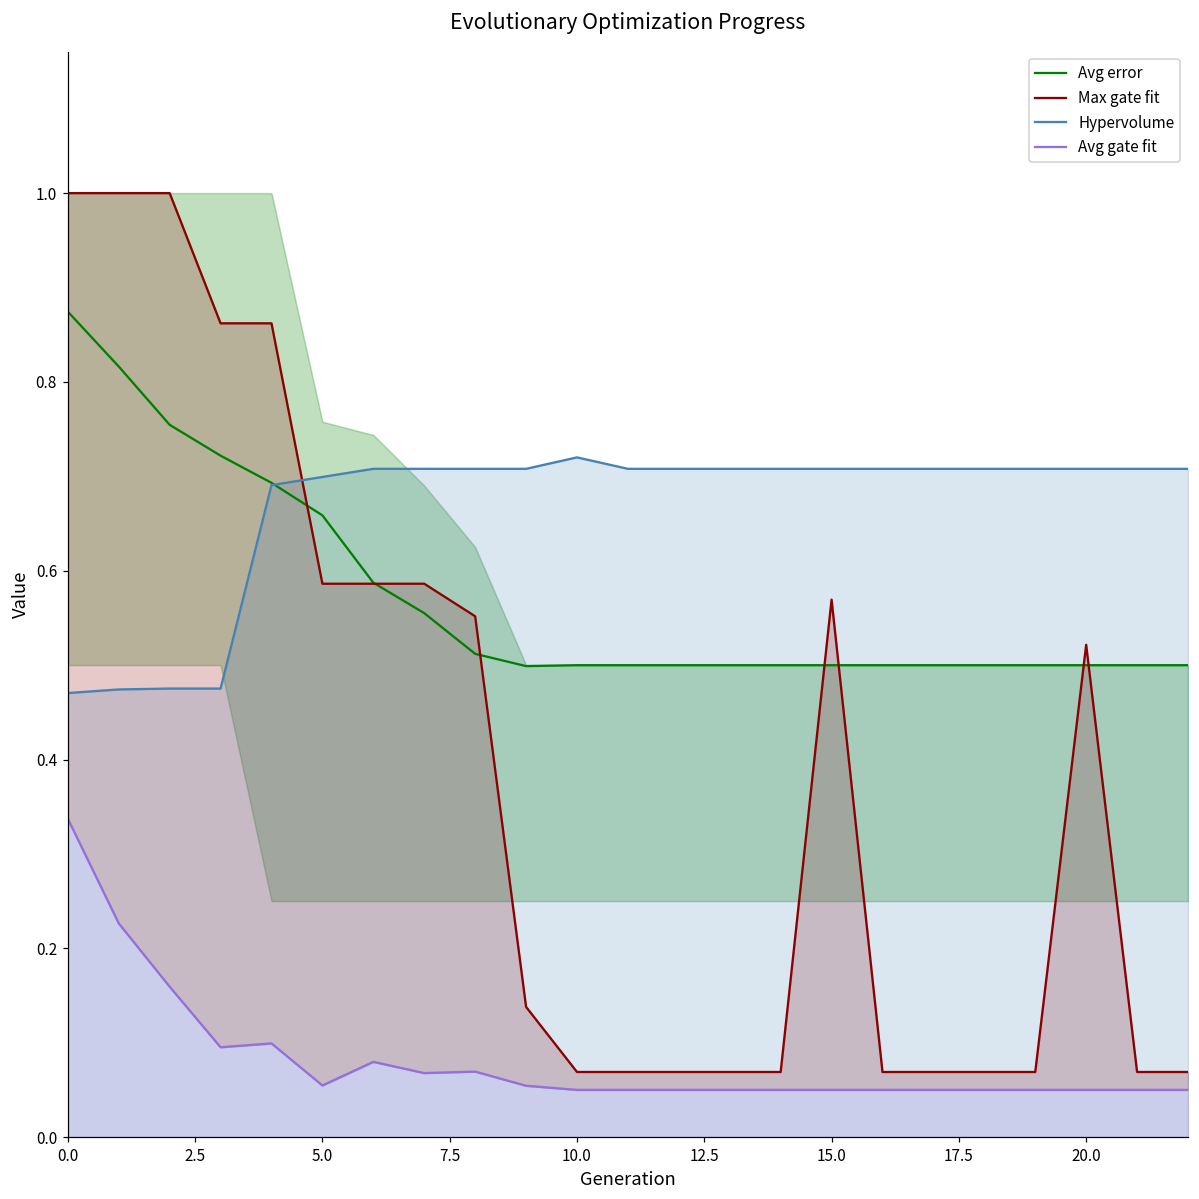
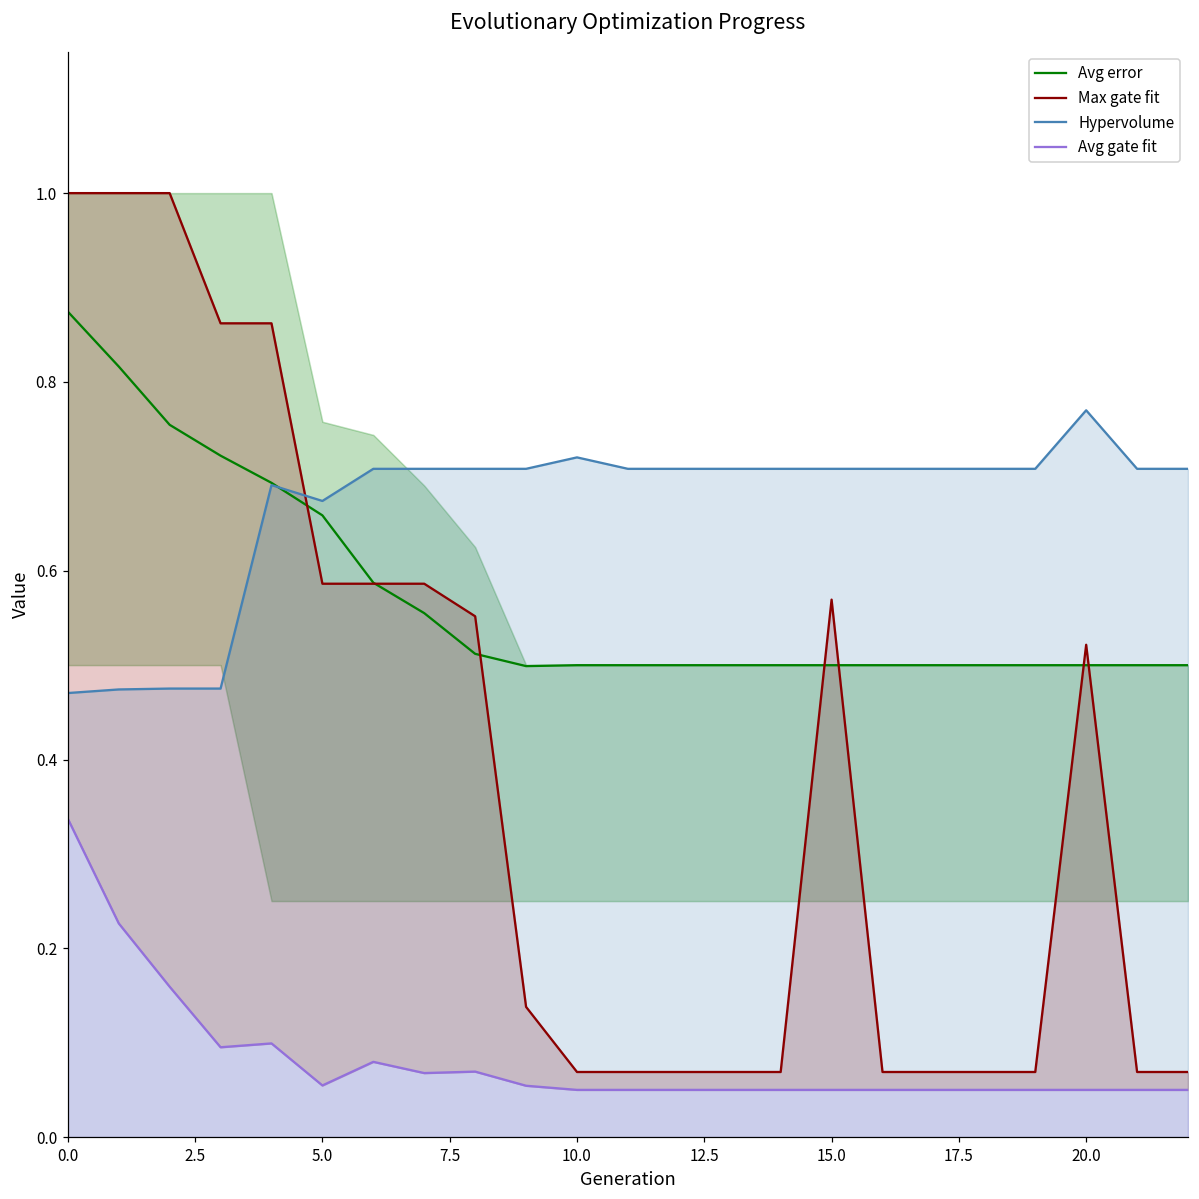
Hypervolume, 5.0: 0.70 -> 0.67
Hypervolume, 20.0: 0.71 -> 0.77
